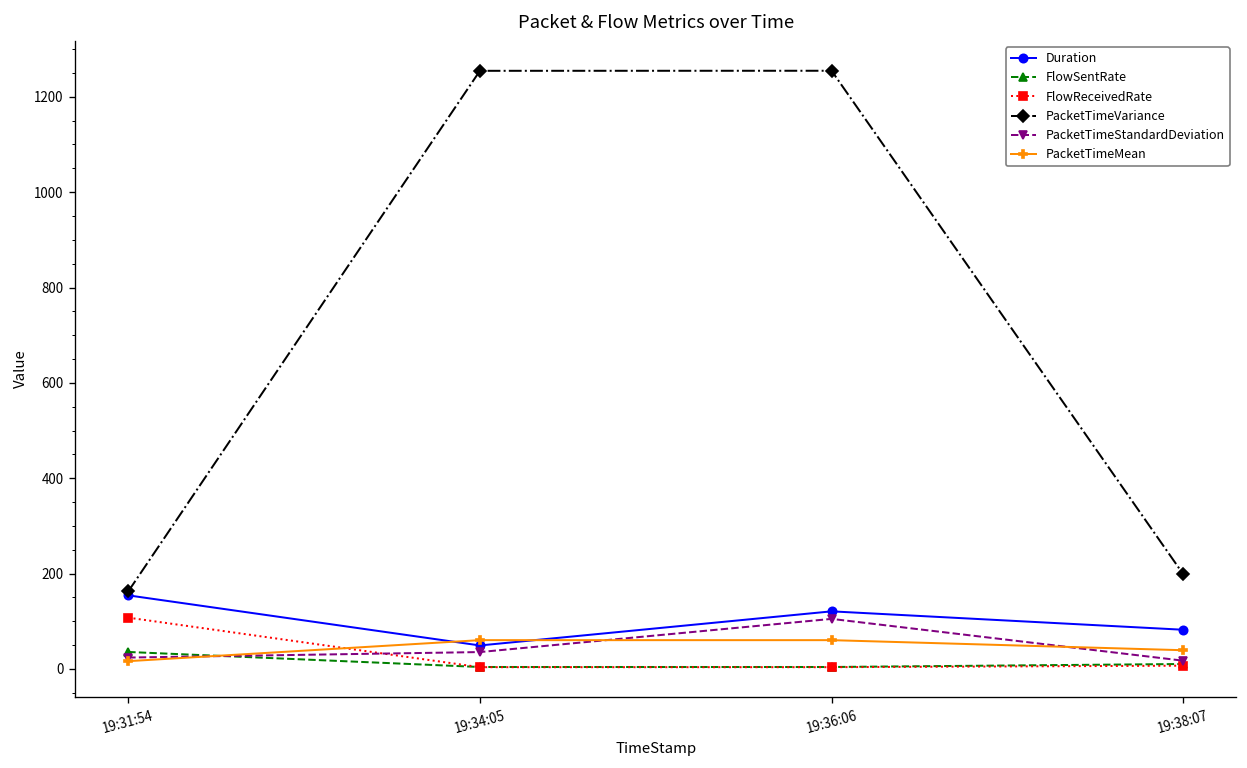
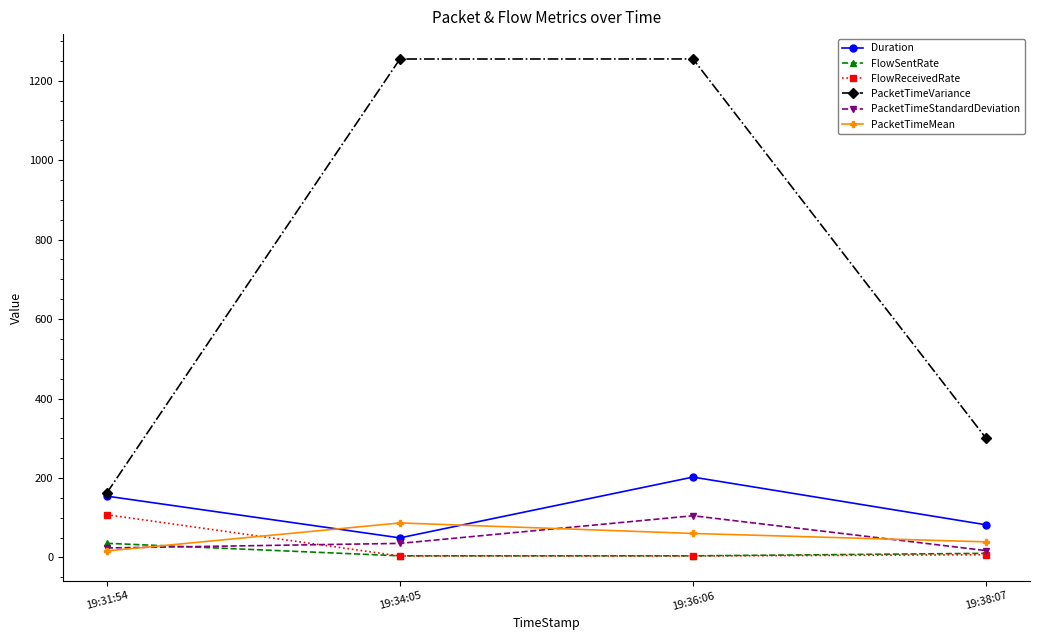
PacketTimeMean, 19:34:05: 60 -> 90
Duration, 19:36:06: 120 -> 200
PacketTimeVariance, 19:38:07: 200 -> 300
